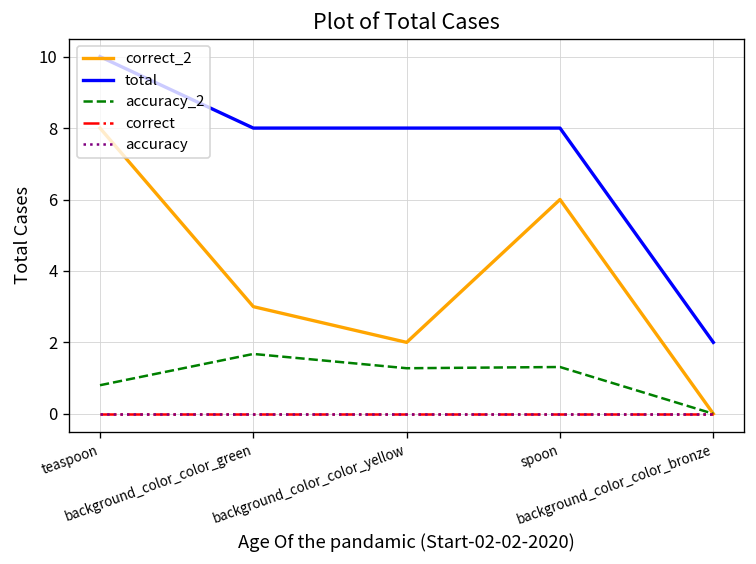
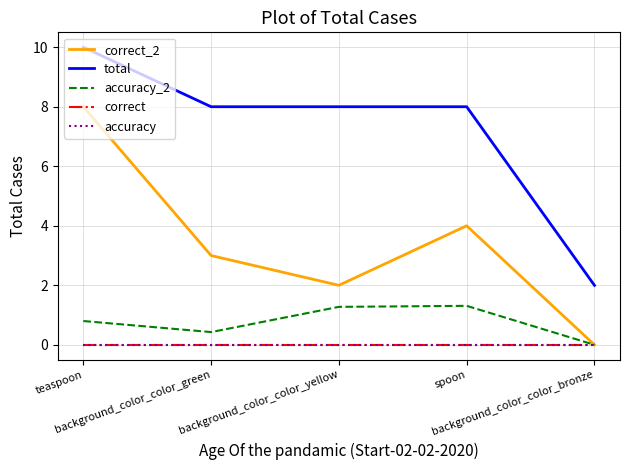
accuracy_2, background_color_color_green: 1.7 -> 0.4
correct_2, spoon: 6 -> 4
